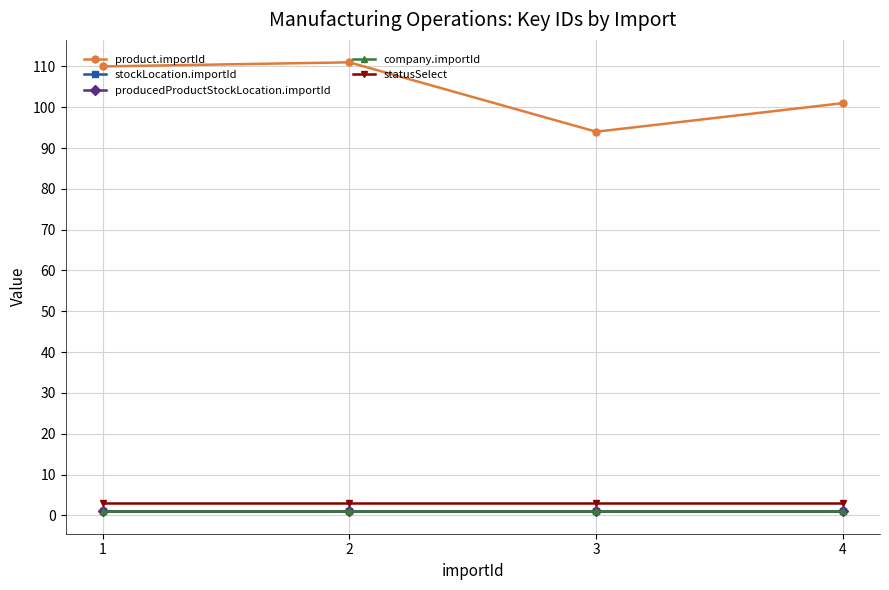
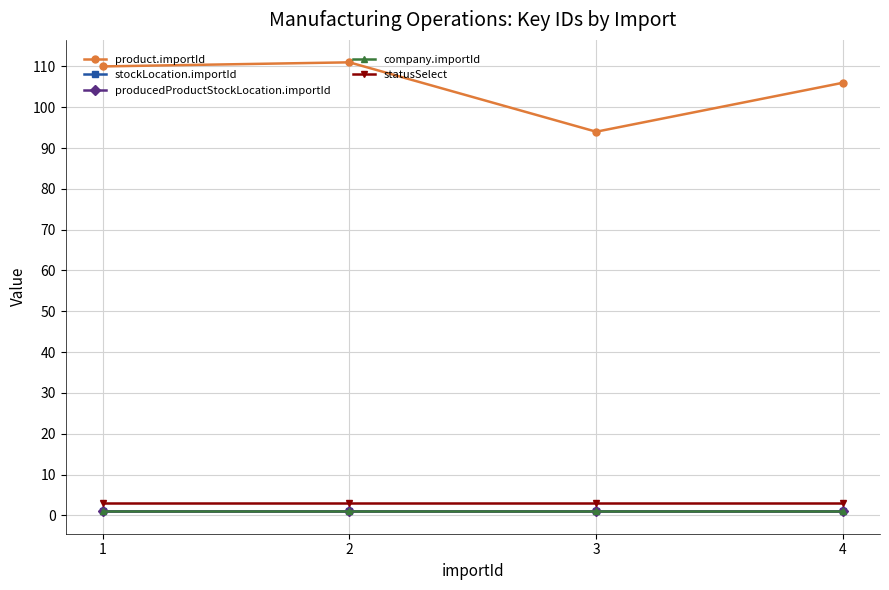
product.importId, 4: 101 -> 106
